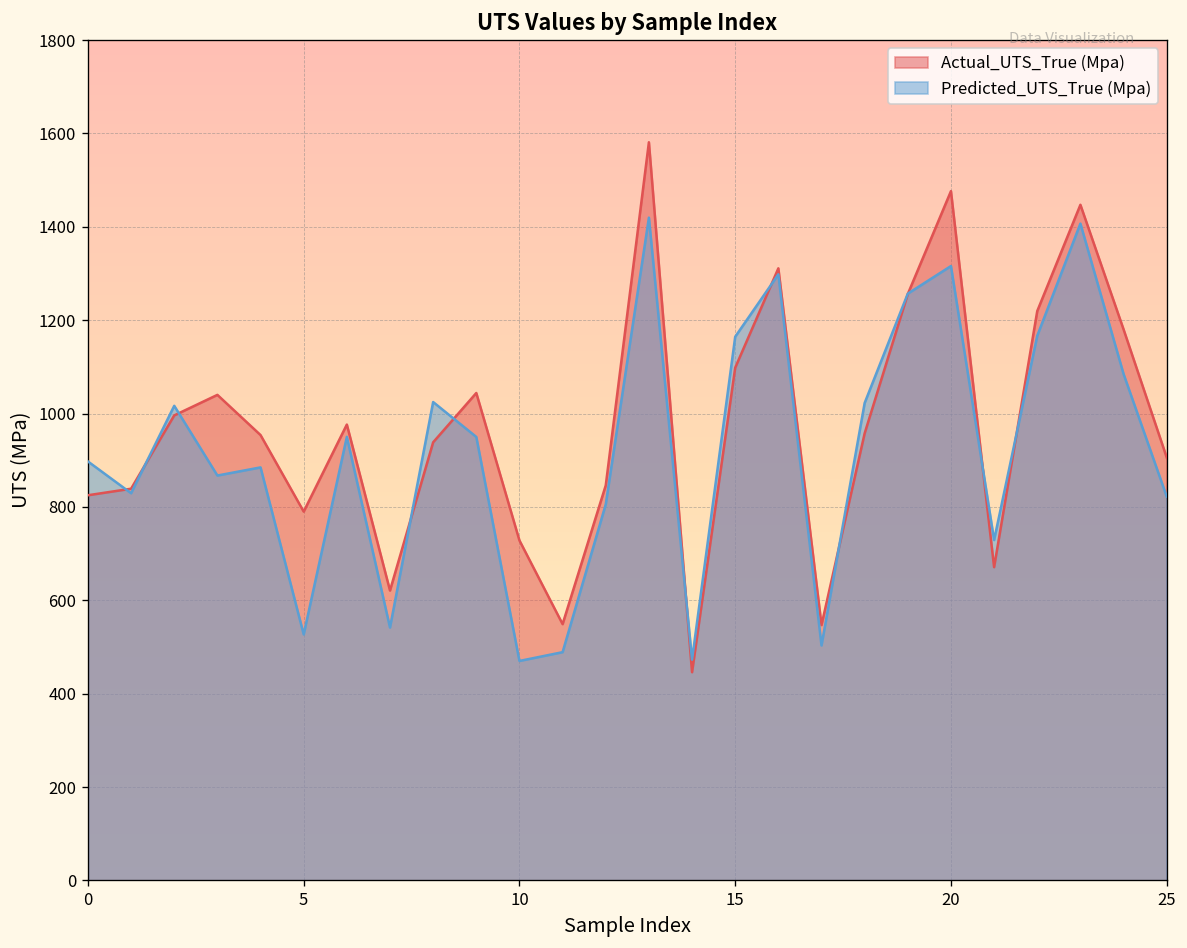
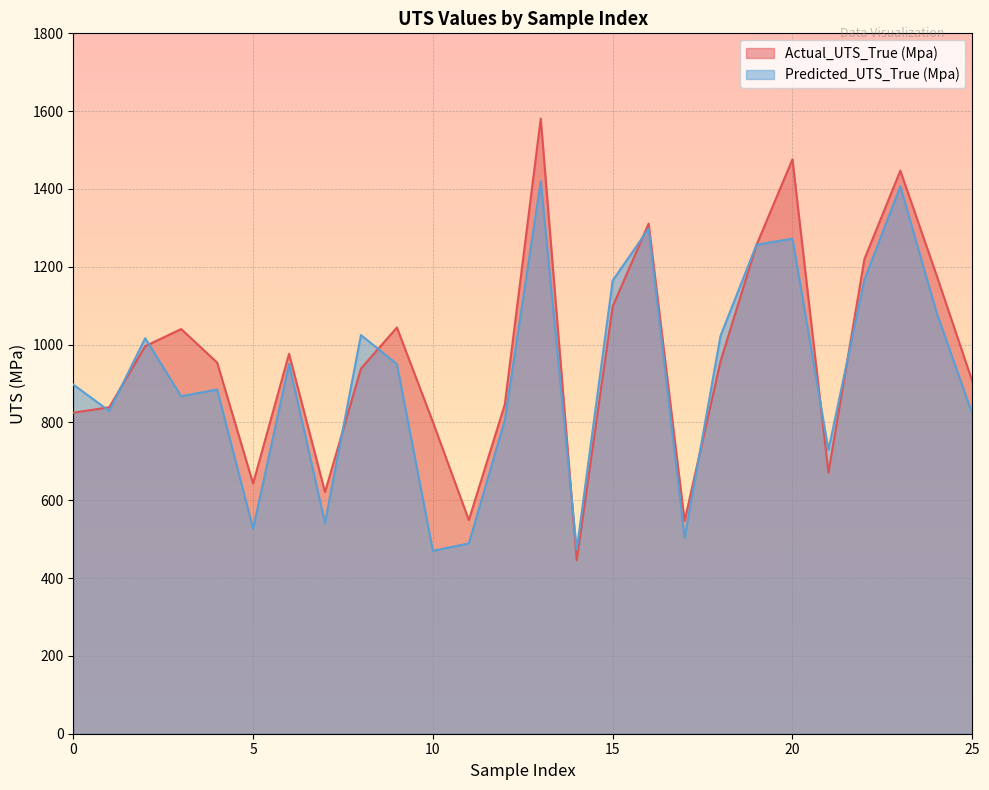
Actual_UTS_True (Mpa), 5: 790 -> 640
Actual_UTS_True (Mpa), 10: 730 -> 800
Predicted_UTS_True (Mpa), 20: 1320 -> 1270
